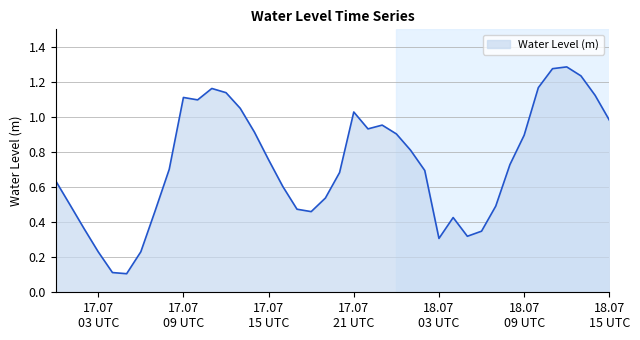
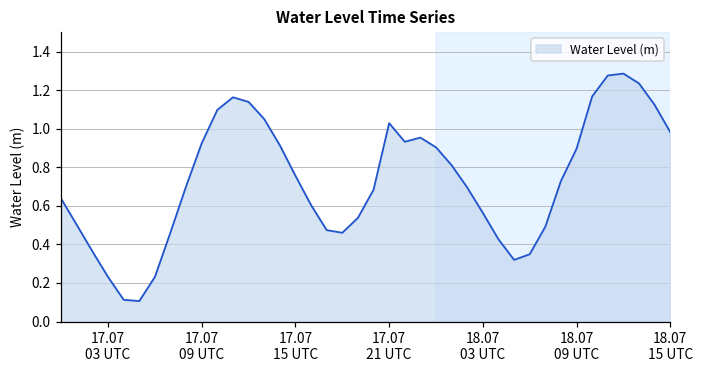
17.07 09 UTC: 1.11 -> 0.92
18.07 03 UTC: 0.31 -> 0.56
